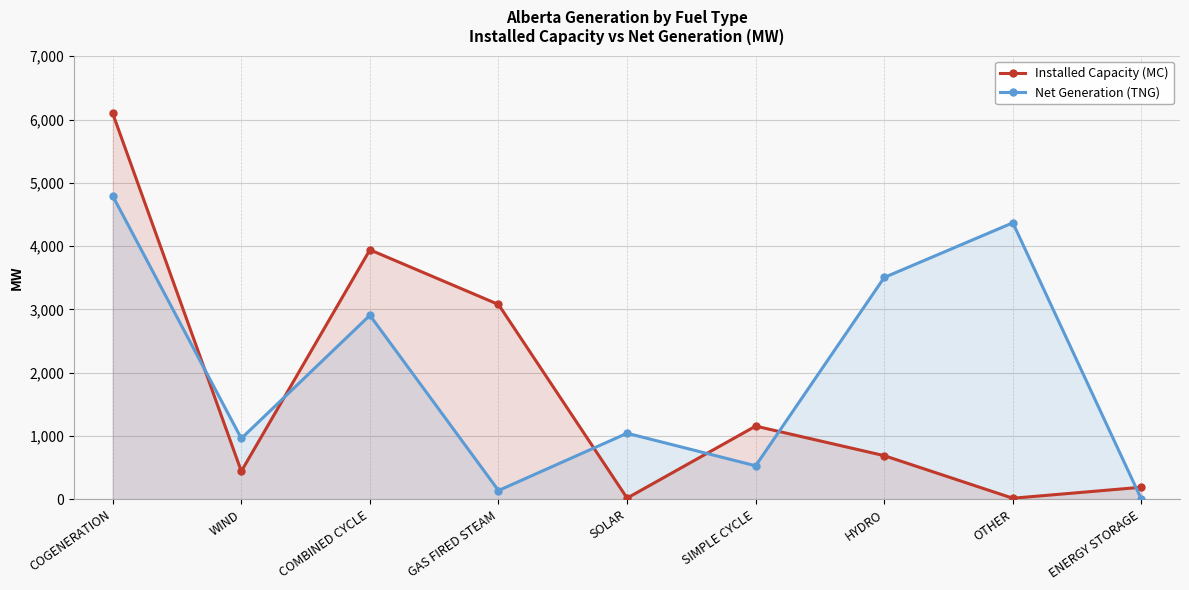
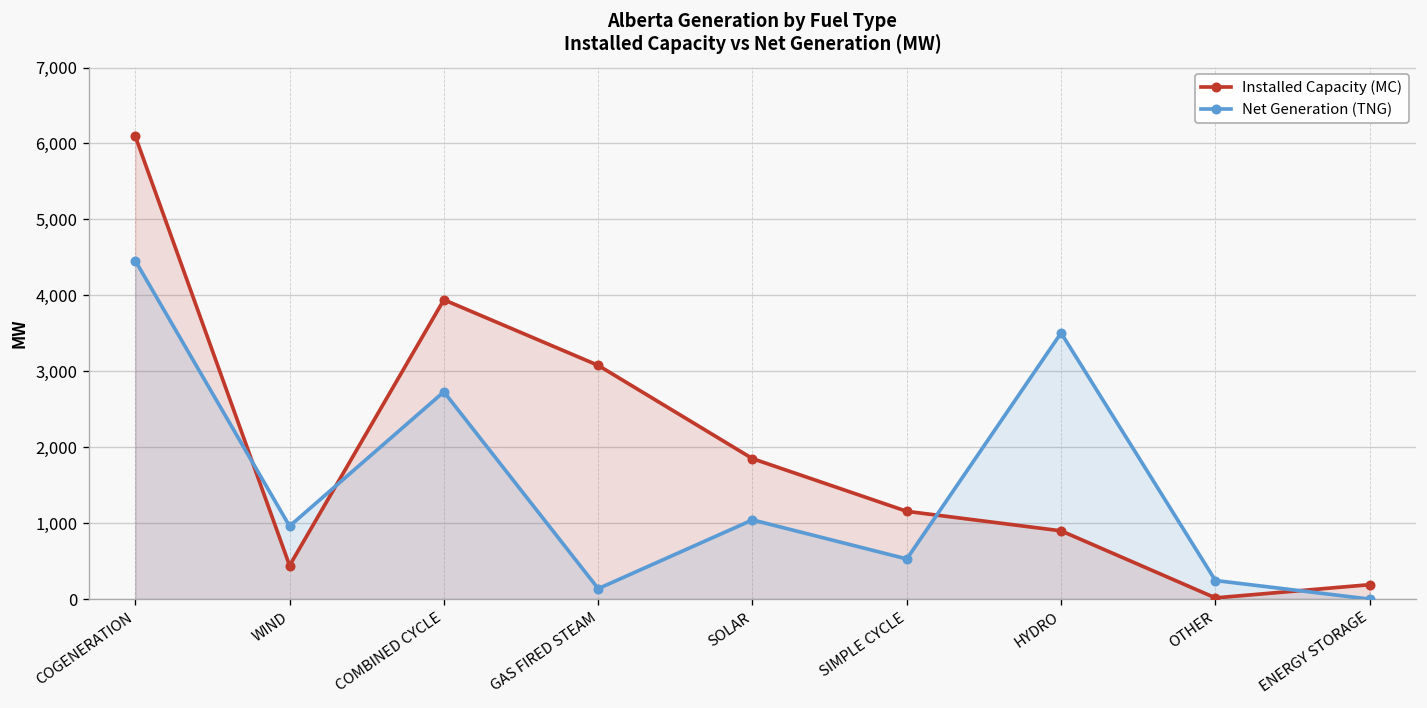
Net Generation (TNG), COGENERATION: 4,800 -> 4,500
Net Generation (TNG), COMBINED CYCLE: 2,900 -> 2,700
Installed Capacity (MC), SOLAR: 0 -> 1,900
Installed Capacity (MC), HYDRO: 700 -> 900
Net Generation (TNG), OTHER: 4,400 -> 200
